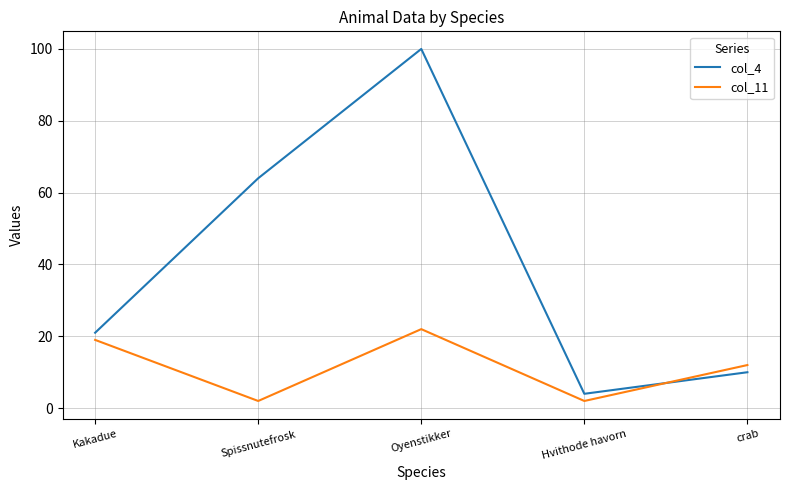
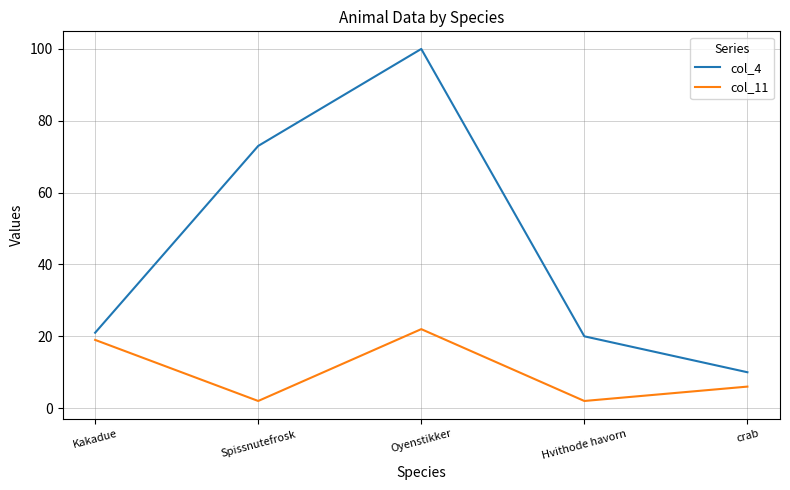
col_4, Spissnutefrosk: 64 -> 73
col_4, Hvithode havorn: 4 -> 20
col_11, crab: 12 -> 6
